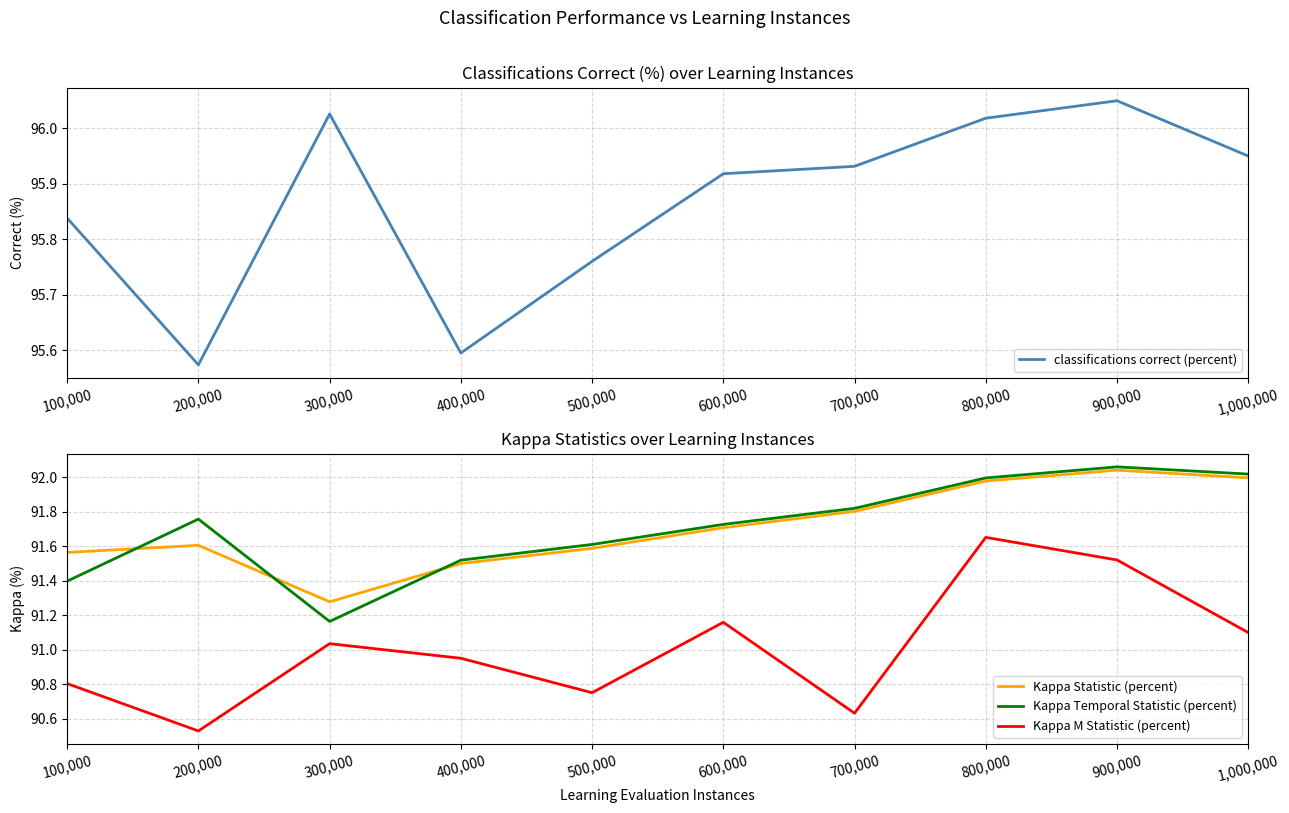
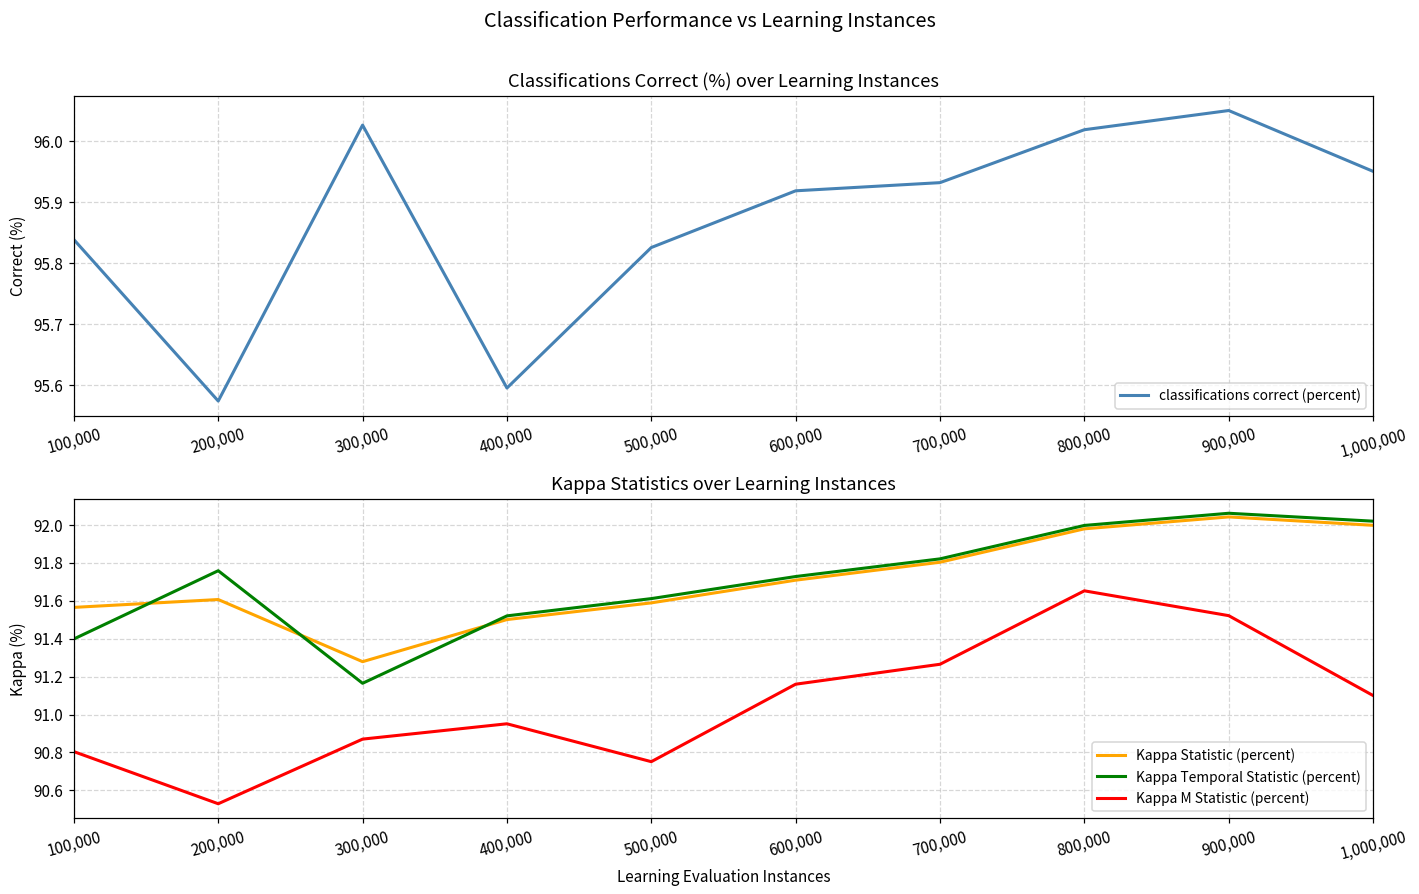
Classifications Correct (%) over Learning Instances, 500,000: 95.76 -> 95.83
Kappa Statistics over Learning Instances, Kappa M Statistic (percent), 300,000: 91.04 -> 90.87
Kappa Statistics over Learning Instances, Kappa M Statistic (percent), 700,000: 90.63 -> 91.26
